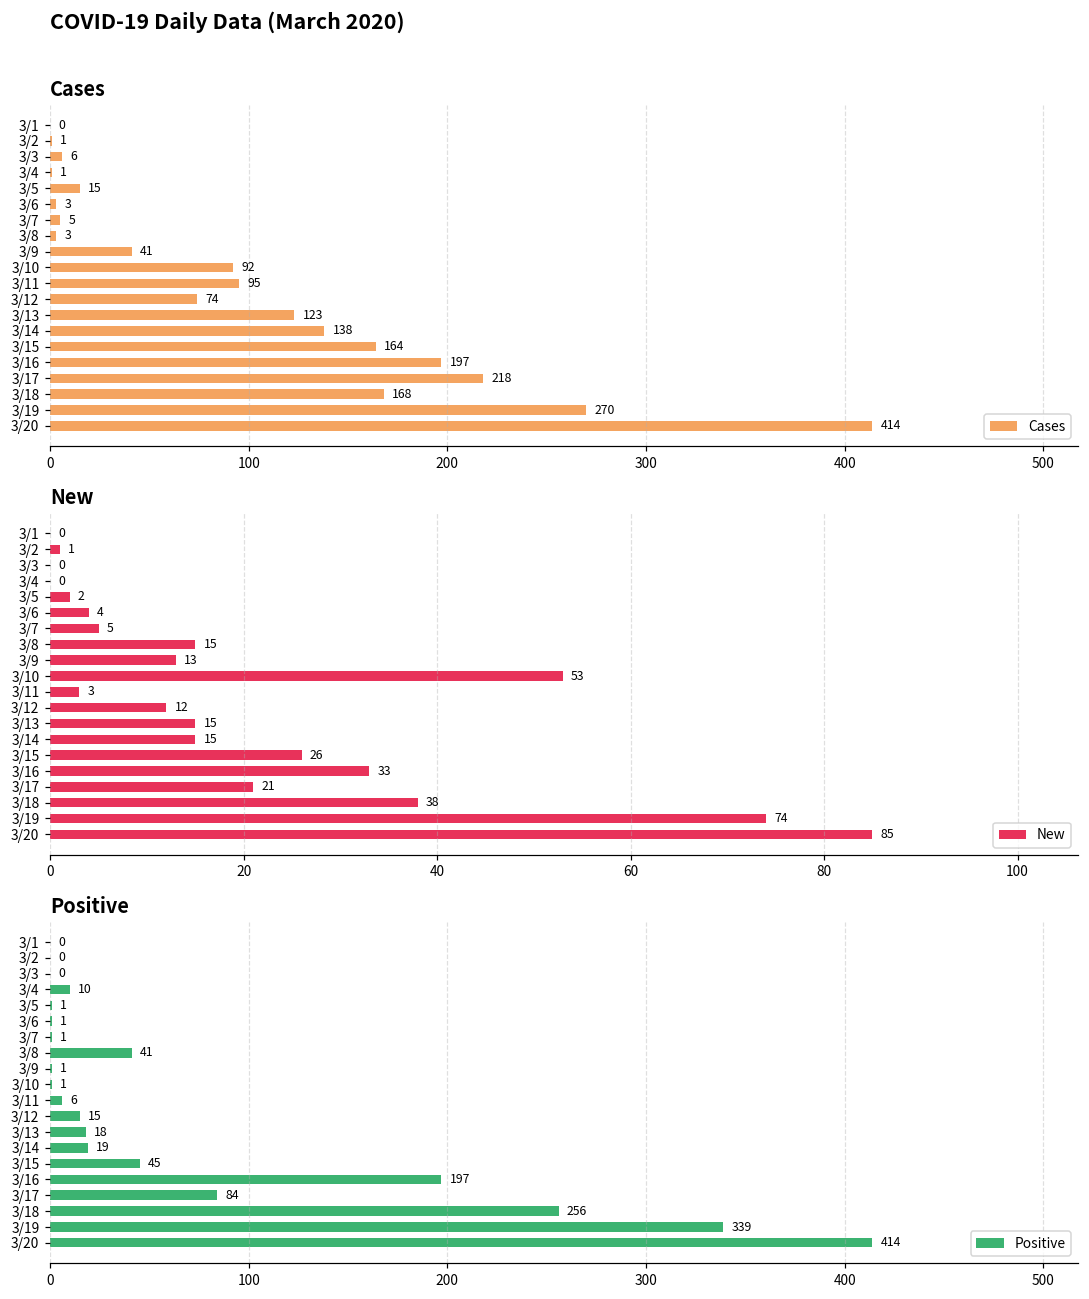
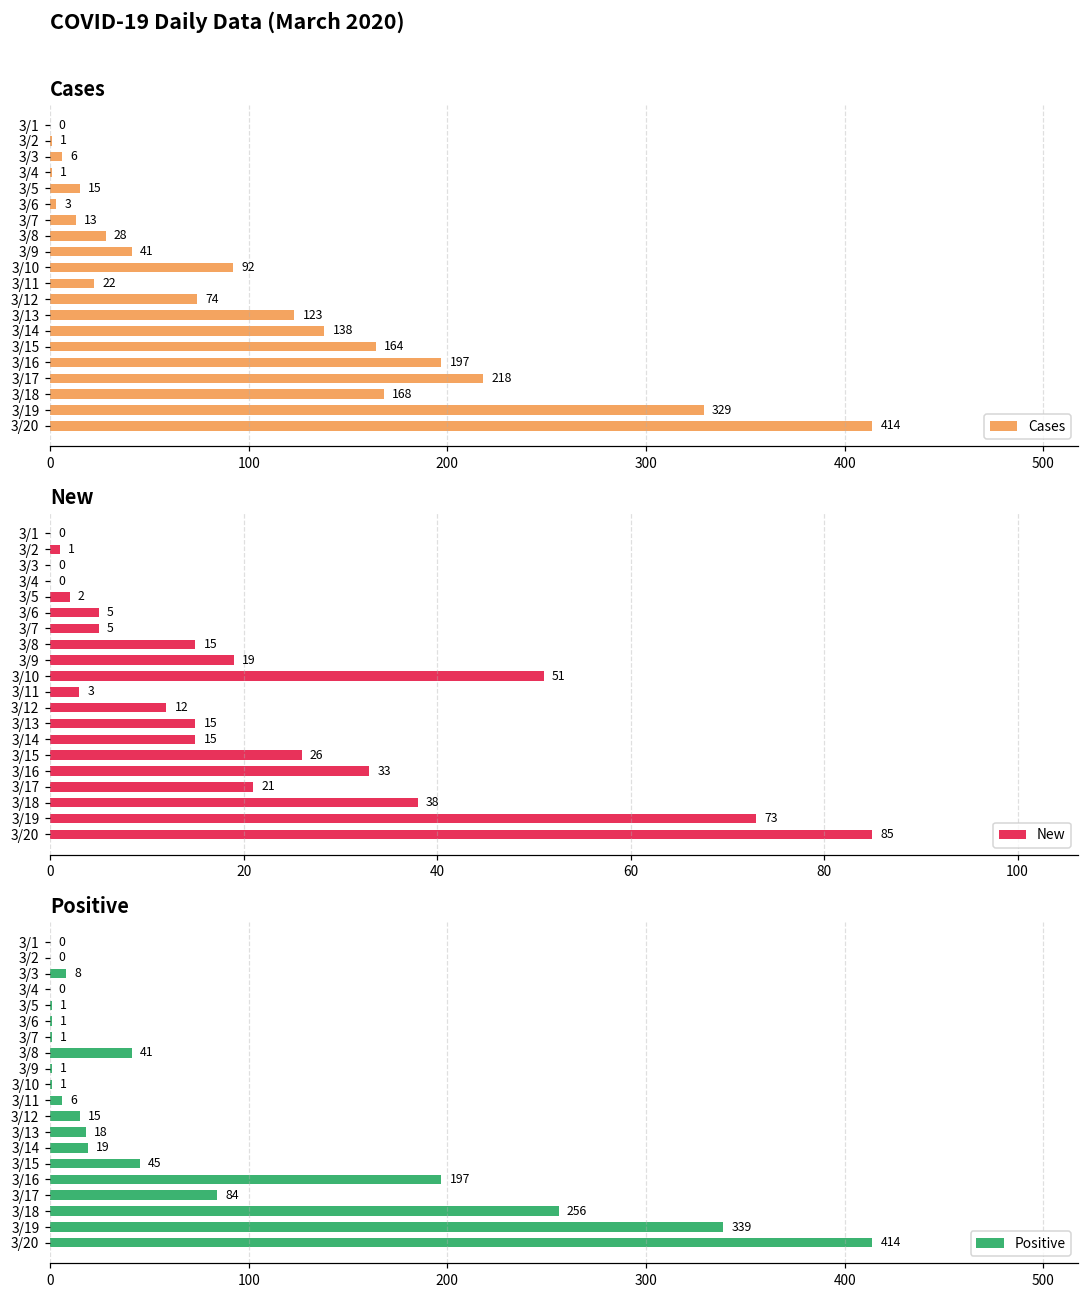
Cases, 3/7: 5 -> 13
Cases, 3/8: 3 -> 28
Cases, 3/11: 95 -> 22
Cases, 3/19: 270 -> 329
New, 3/6: 4 -> 5
New, 3/9: 13 -> 19
New, 3/10: 53 -> 51
New, 3/19: 74 -> 73
Positive, 3/3: 0 -> 8
Positive, 3/4: 10 -> 0
